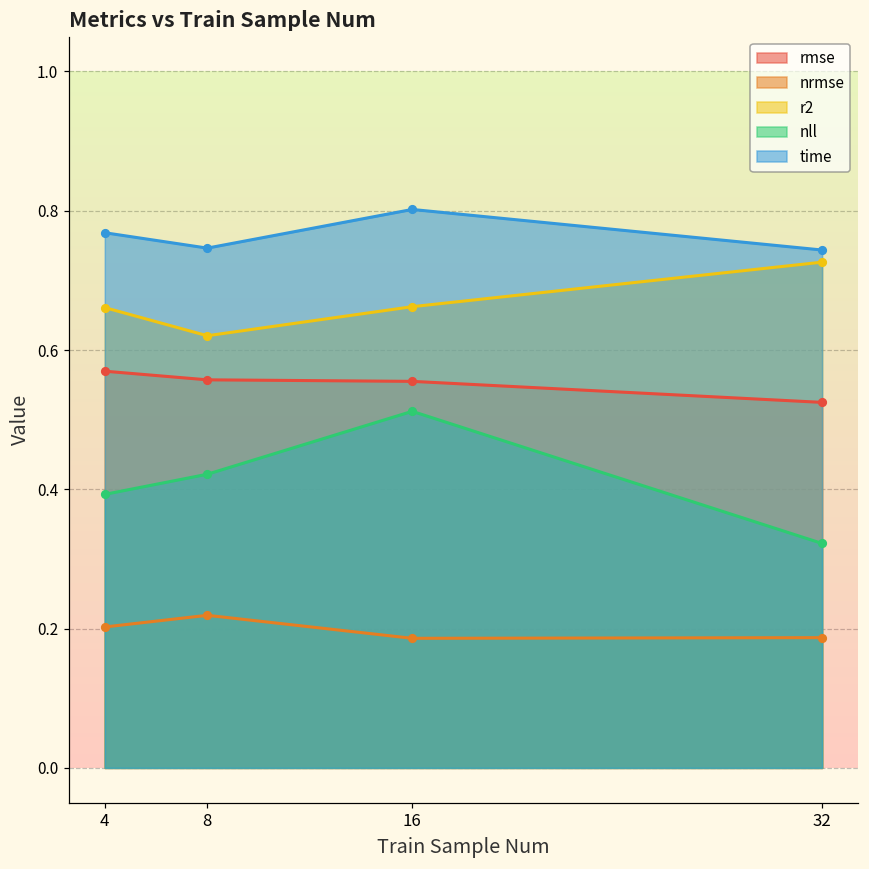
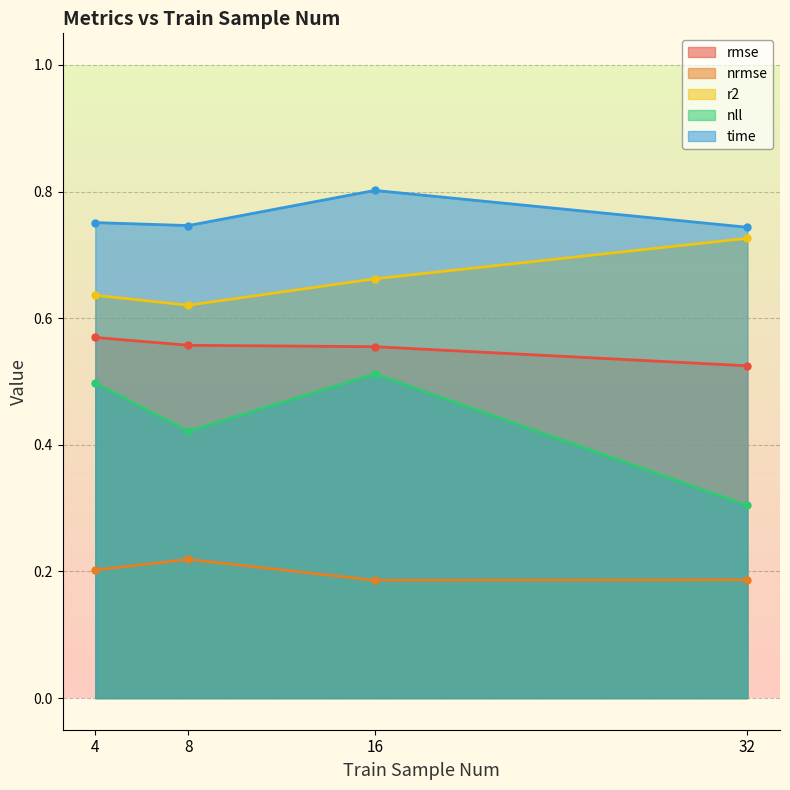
r2, 4: 0.66 -> 0.64
nll, 4: 0.39 -> 0.50
time, 4: 0.77 -> 0.75
nll, 32: 0.32 -> 0.30
